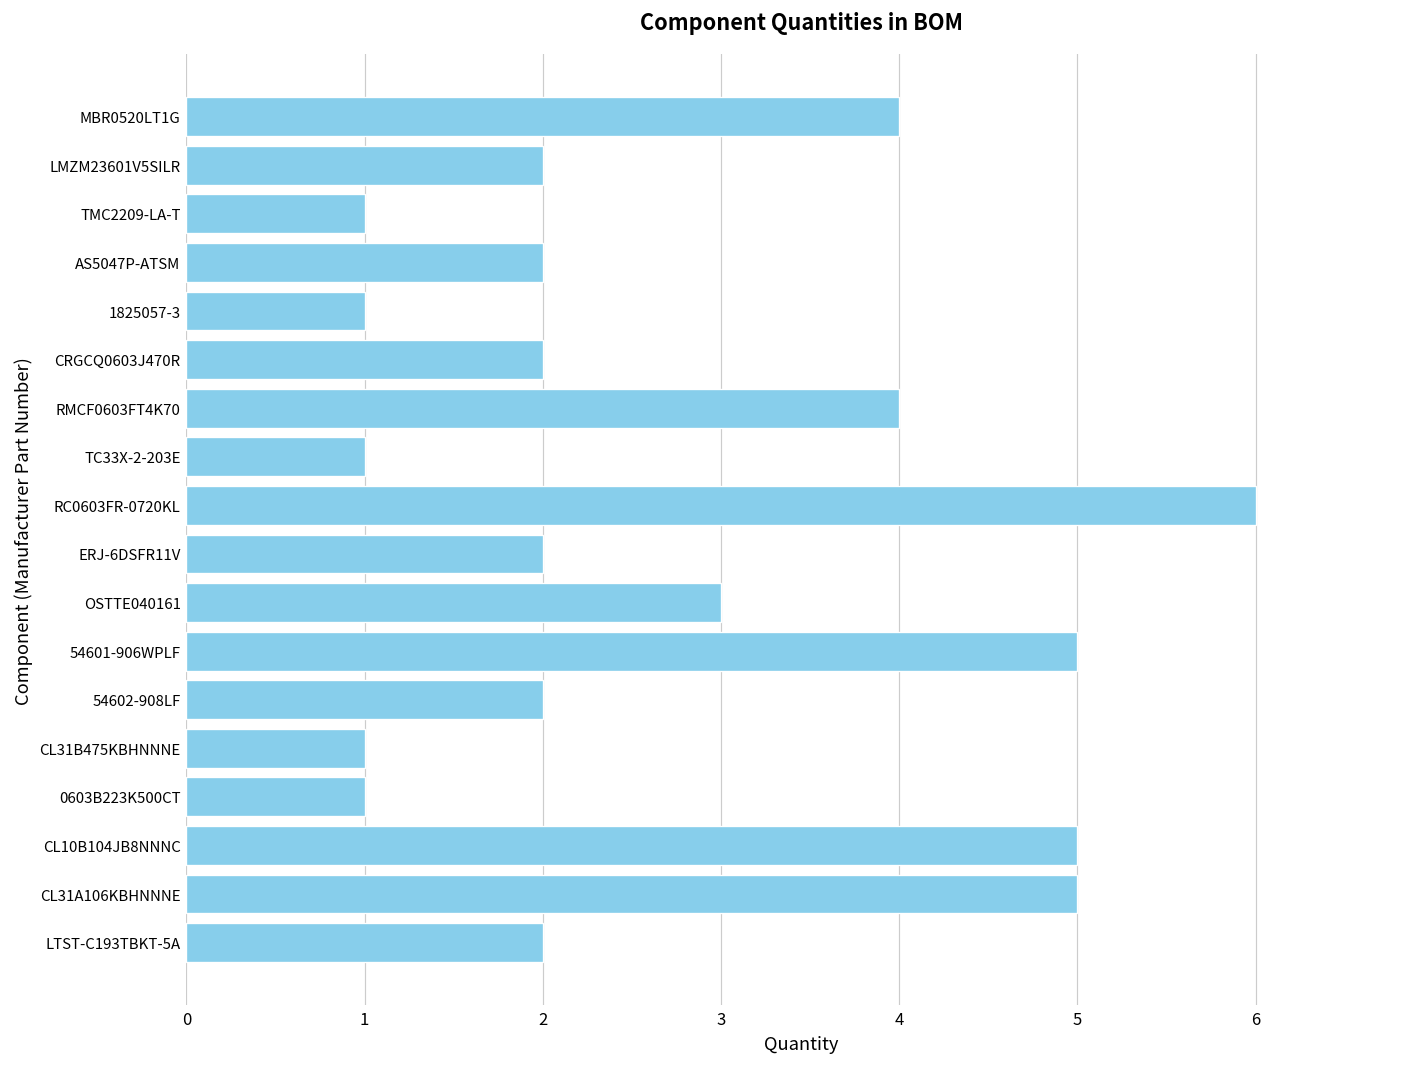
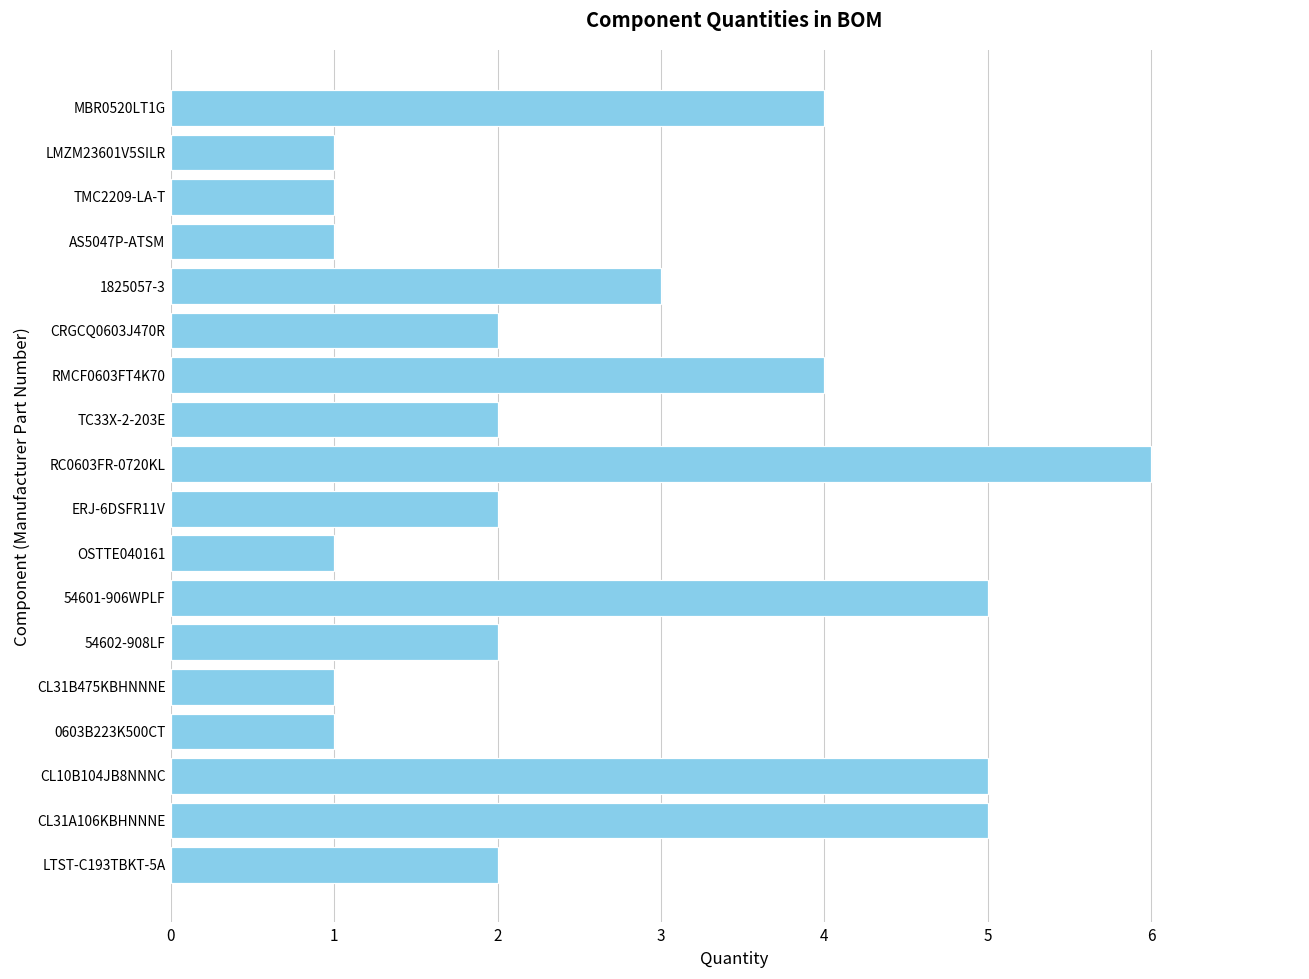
LMZM23601V5SILR: 2 -> 1
AS5047P-ATSM: 2 -> 1
1825057-3: 1 -> 3
TC33X-2-203E: 1 -> 2
OSTTE040161: 3 -> 1
